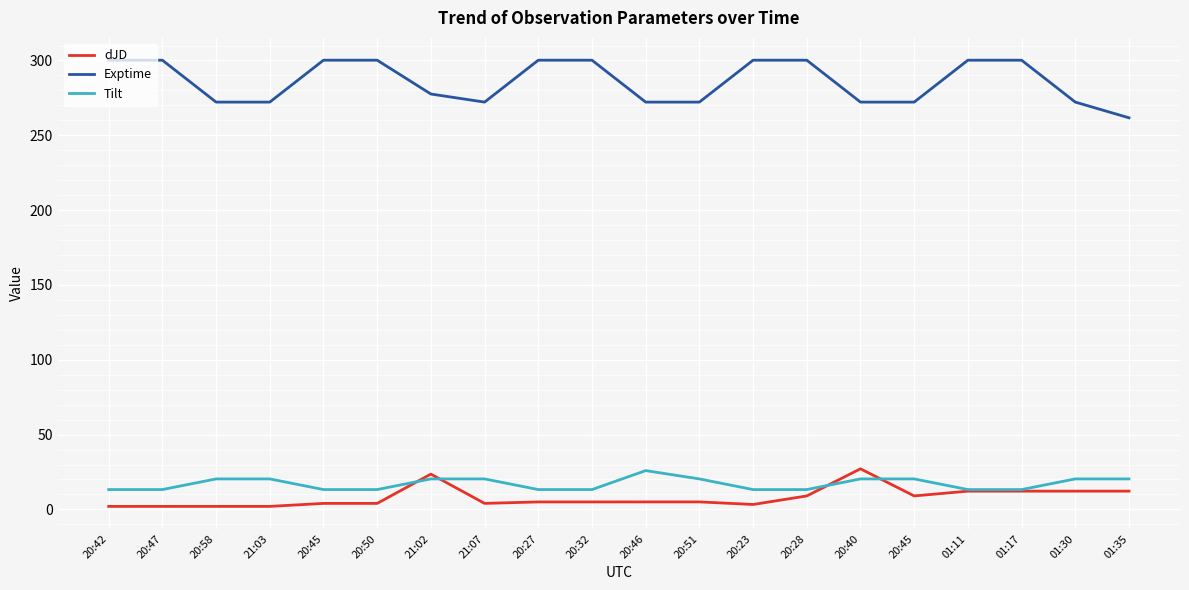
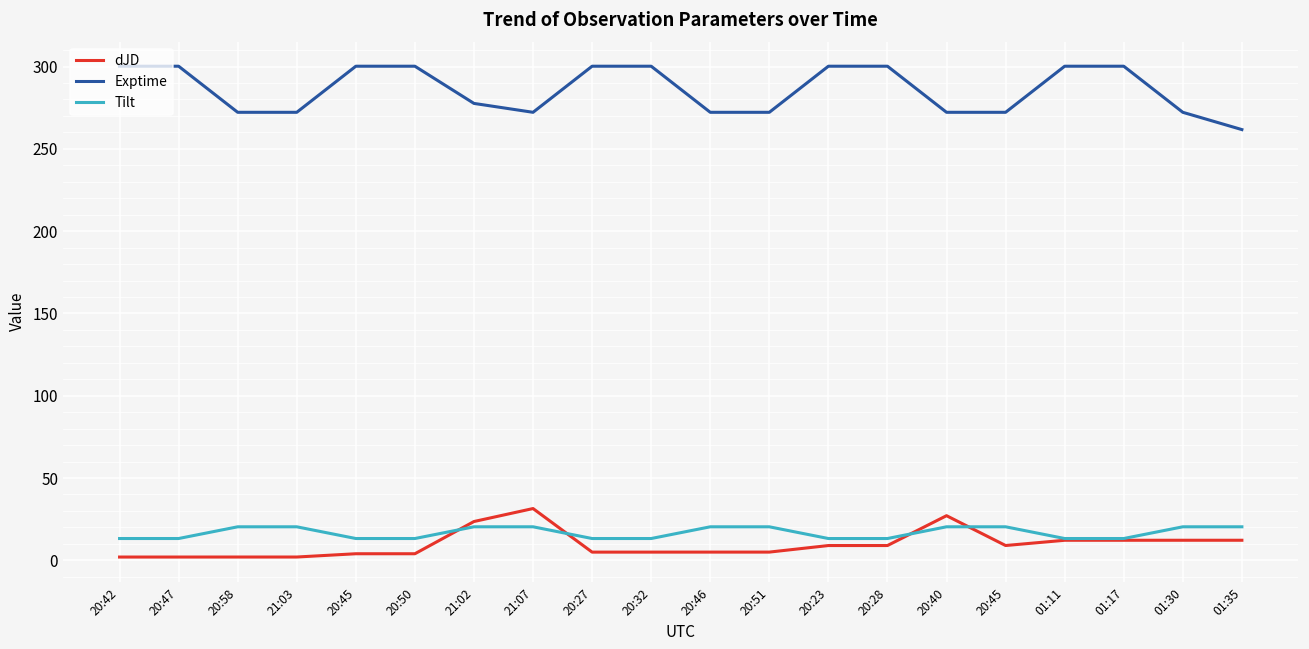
dJD, 21:07: 4 -> 31
Tilt, 20:46: 26 -> 20
dJD, 20:23: 3 -> 9
